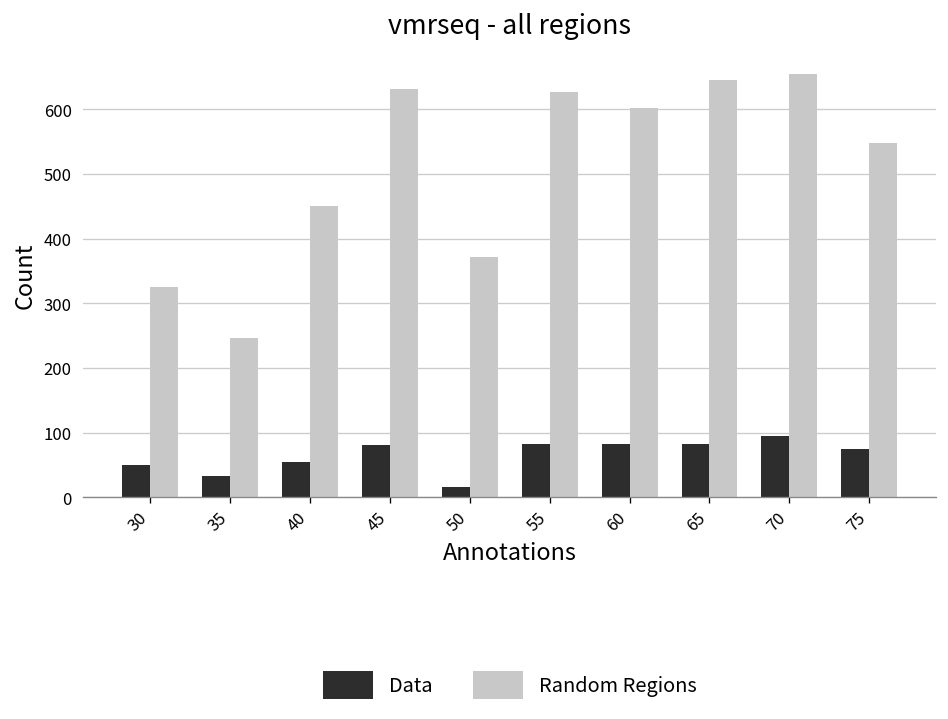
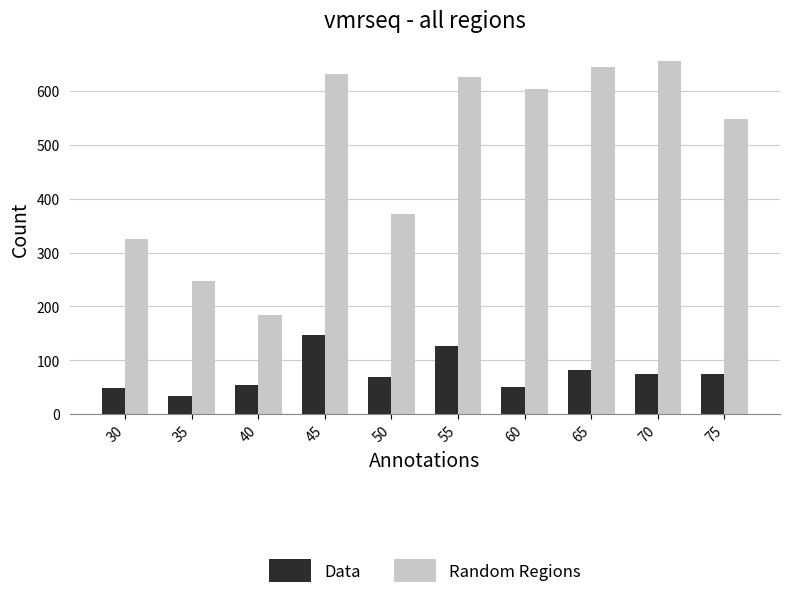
Random Regions, 40: 450 -> 190
Data, 45: 80 -> 150
Data, 50: 20 -> 70
Data, 55: 80 -> 130
Data, 60: 80 -> 50
Data, 70: 90 -> 80
